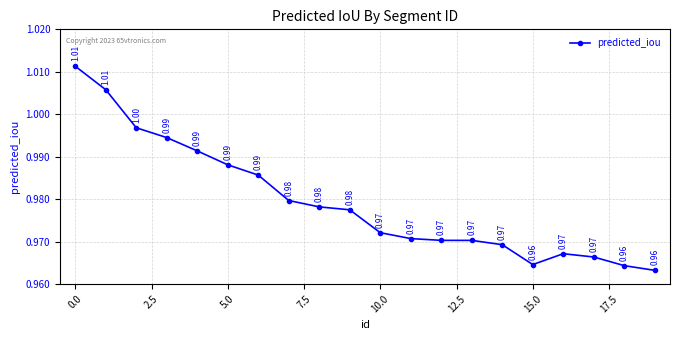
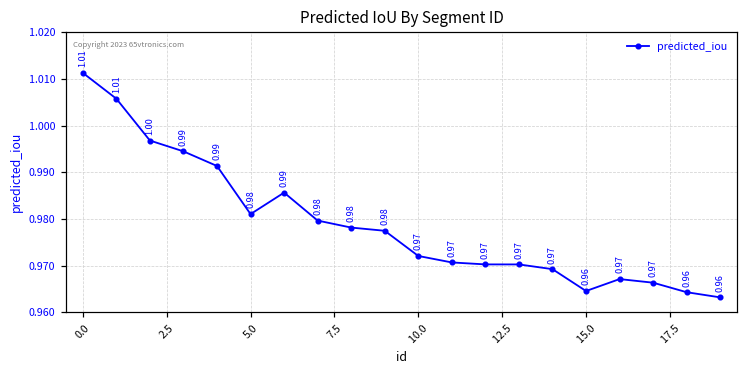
5.0: 0.99 -> 0.98
